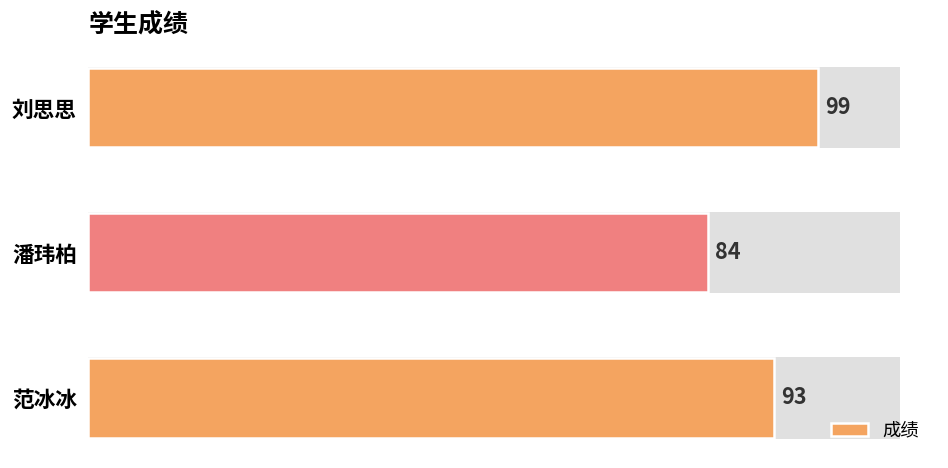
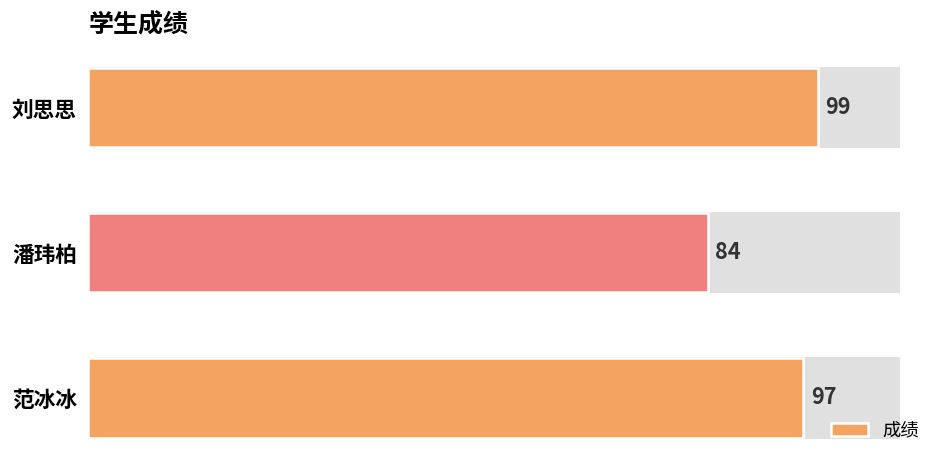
范冰冰: 93 -> 97
